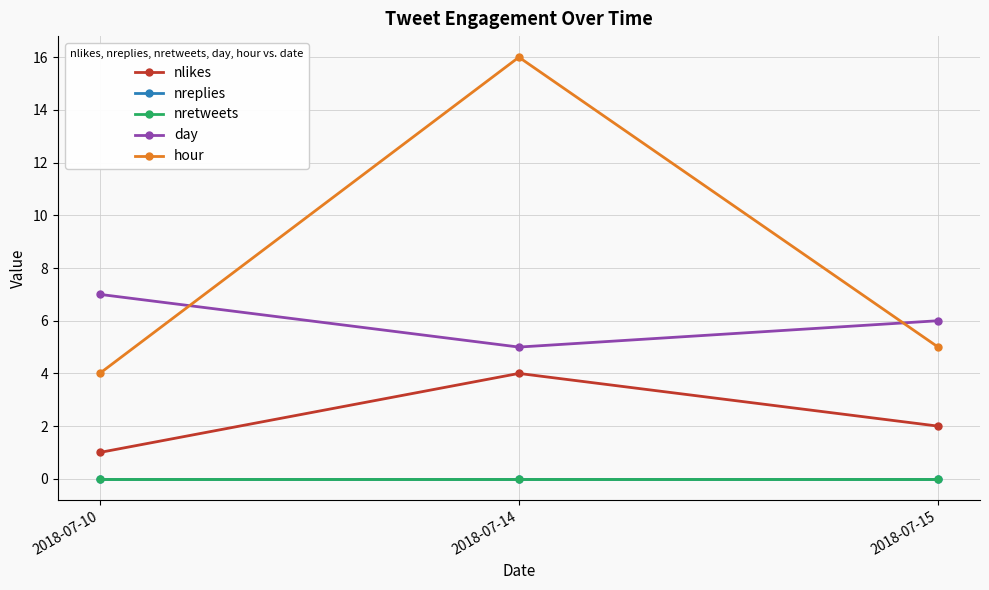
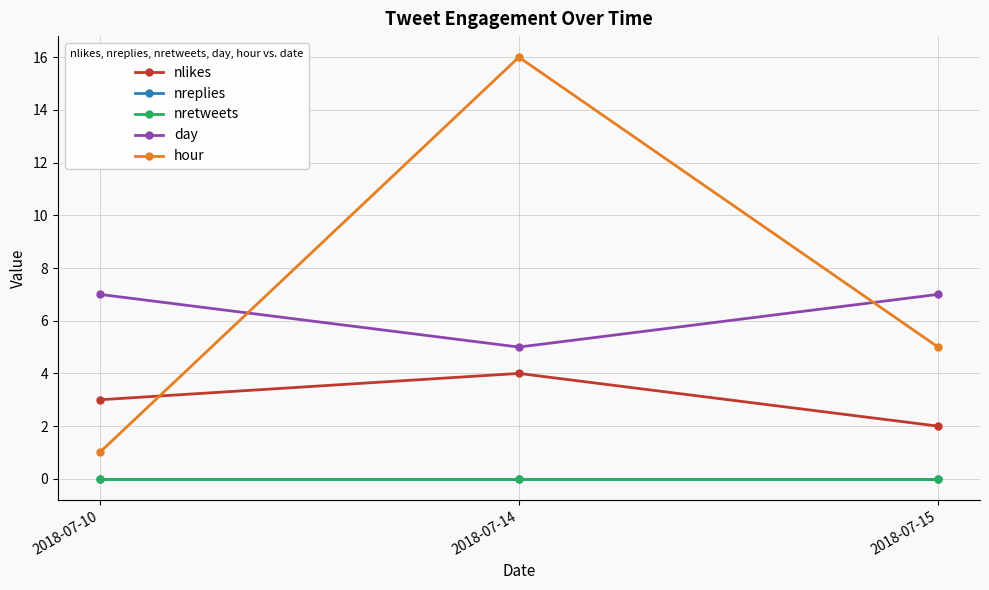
nlikes, 2018-07-10: 1 -> 3
hour, 2018-07-10: 4 -> 1
day, 2018-07-15: 6 -> 7
